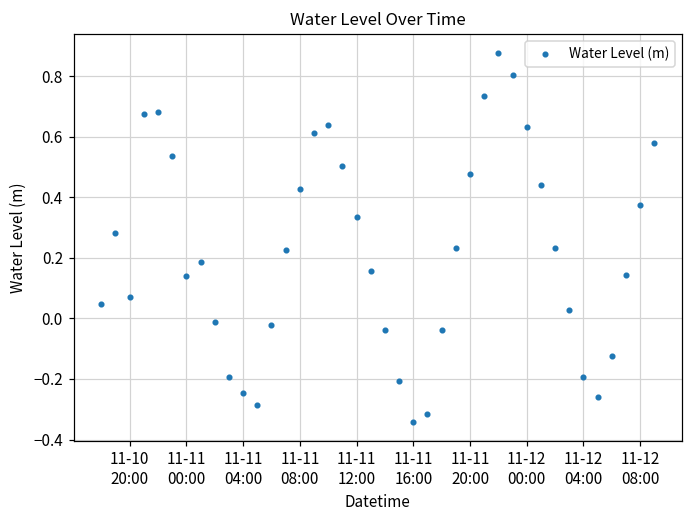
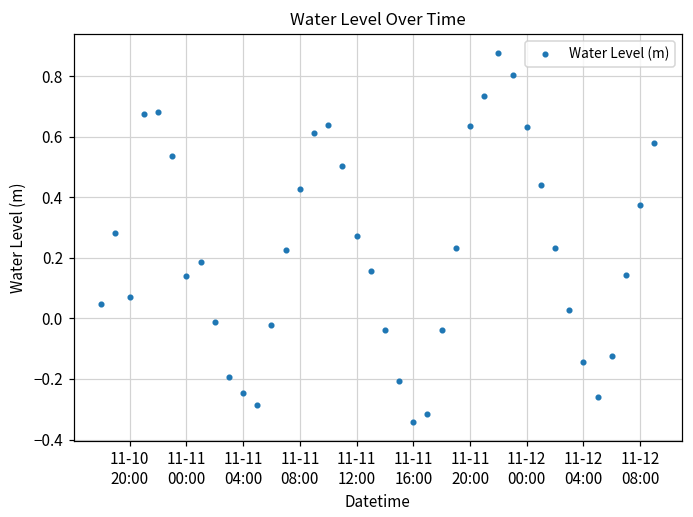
11-11 12:00: 0.34 -> 0.27
11-11 20:00: 0.48 -> 0.64
11-12 04:00: -0.19 -> -0.14
